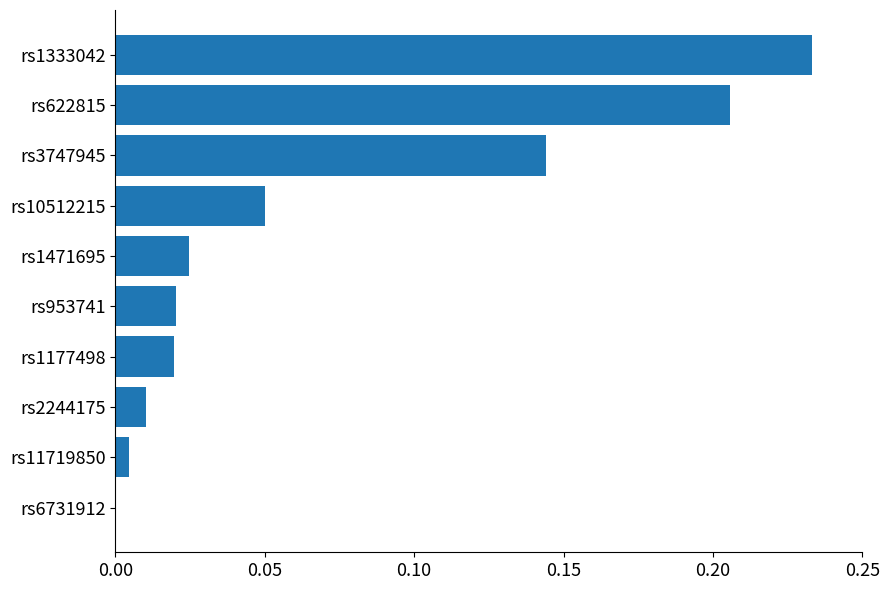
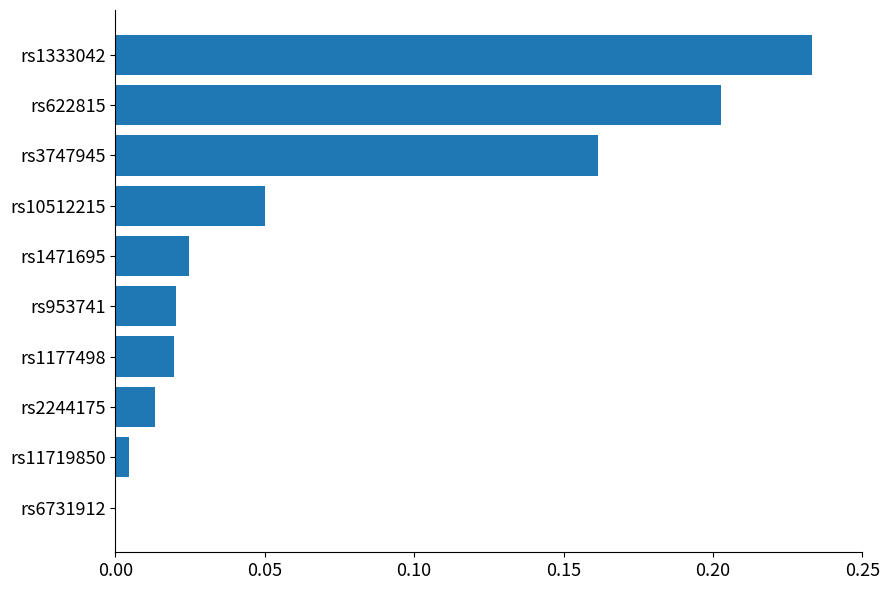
rs622815: 0.206 -> 0.203
rs3747945: 0.144 -> 0.161
rs2244175: 0.010 -> 0.013
